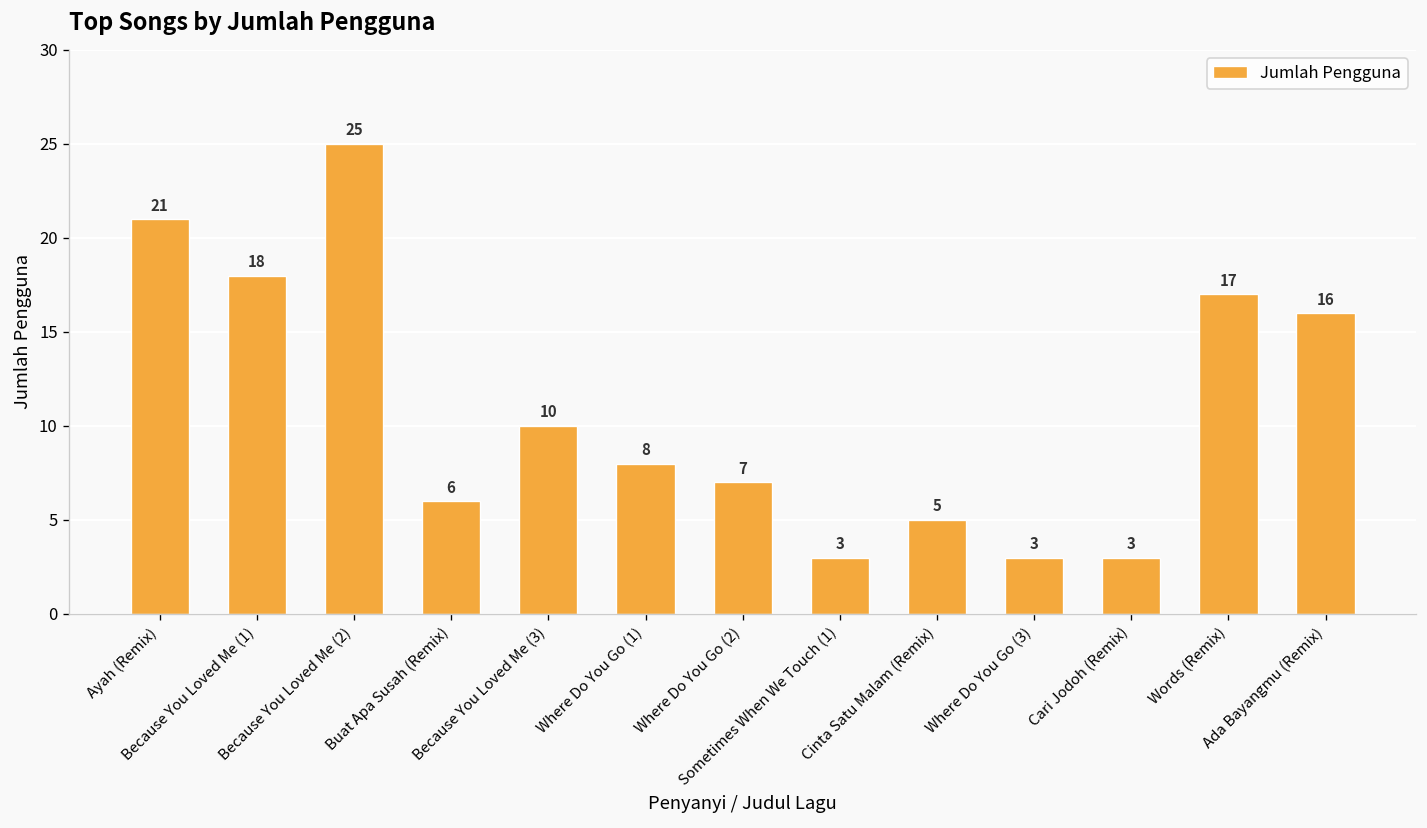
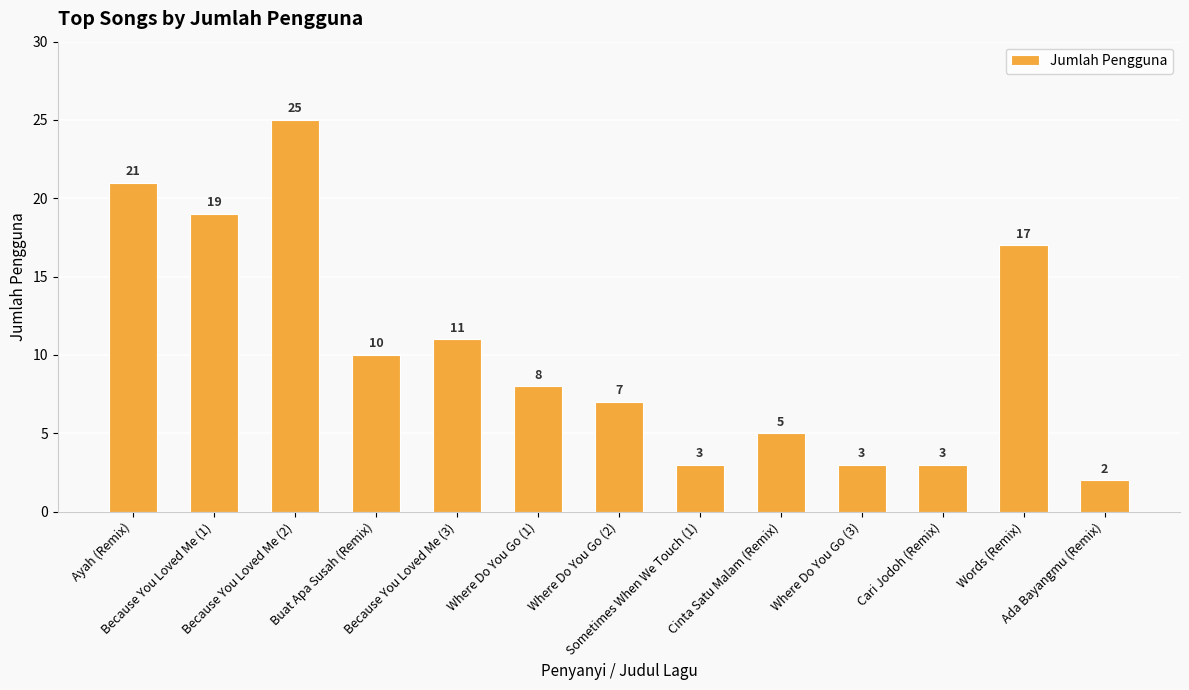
Because You Loved Me (1): 18 -> 19
Buat Apa Susah (Remix): 6 -> 10
Because You Loved Me (3): 10 -> 11
Ada Bayangmu (Remix): 16 -> 2
